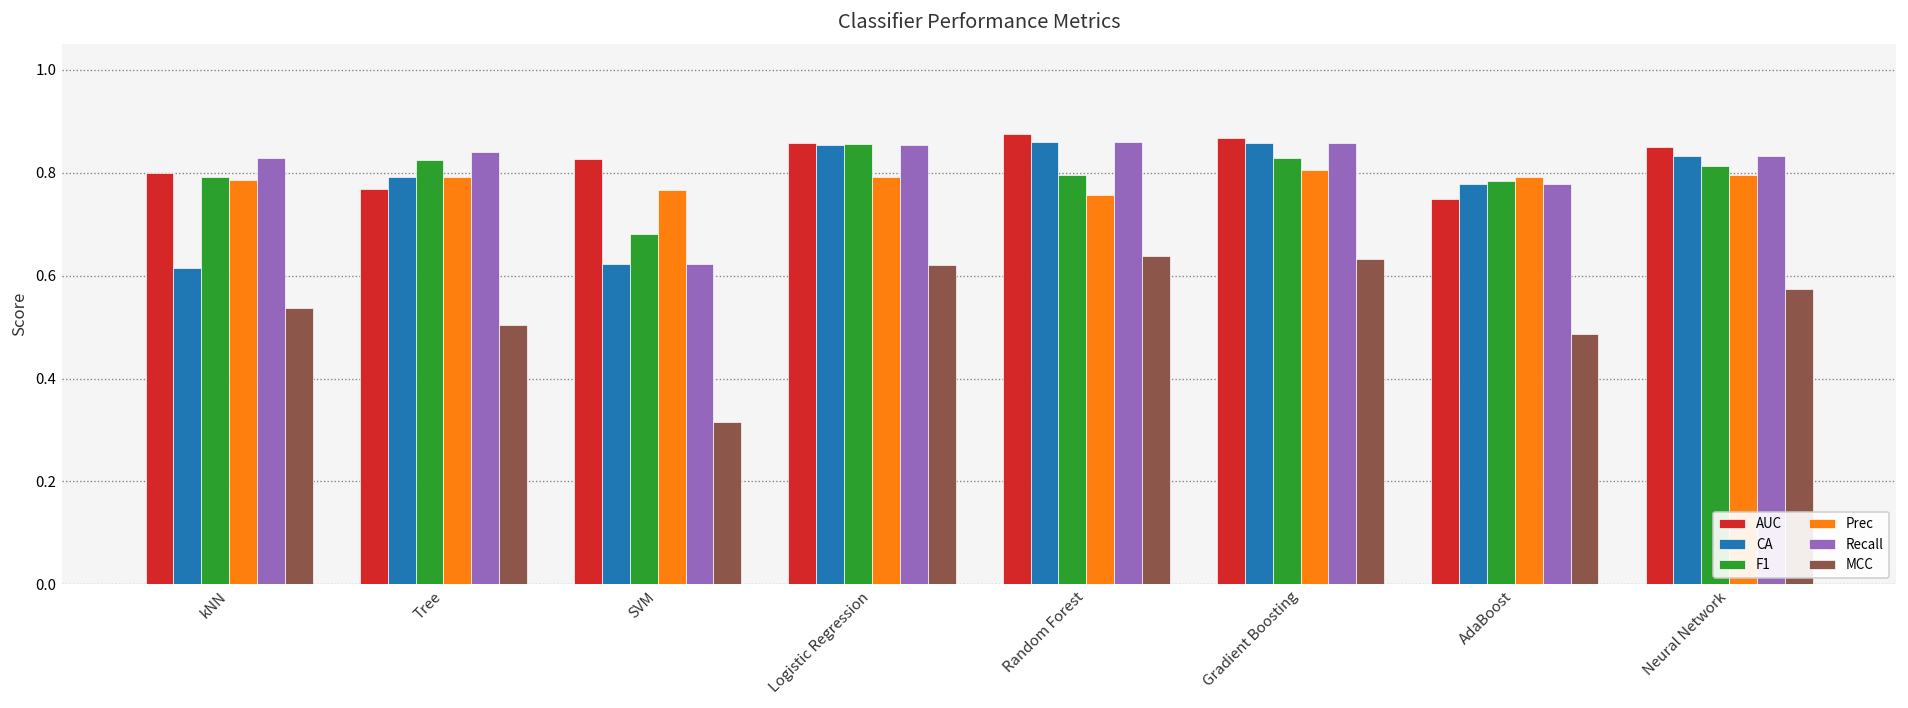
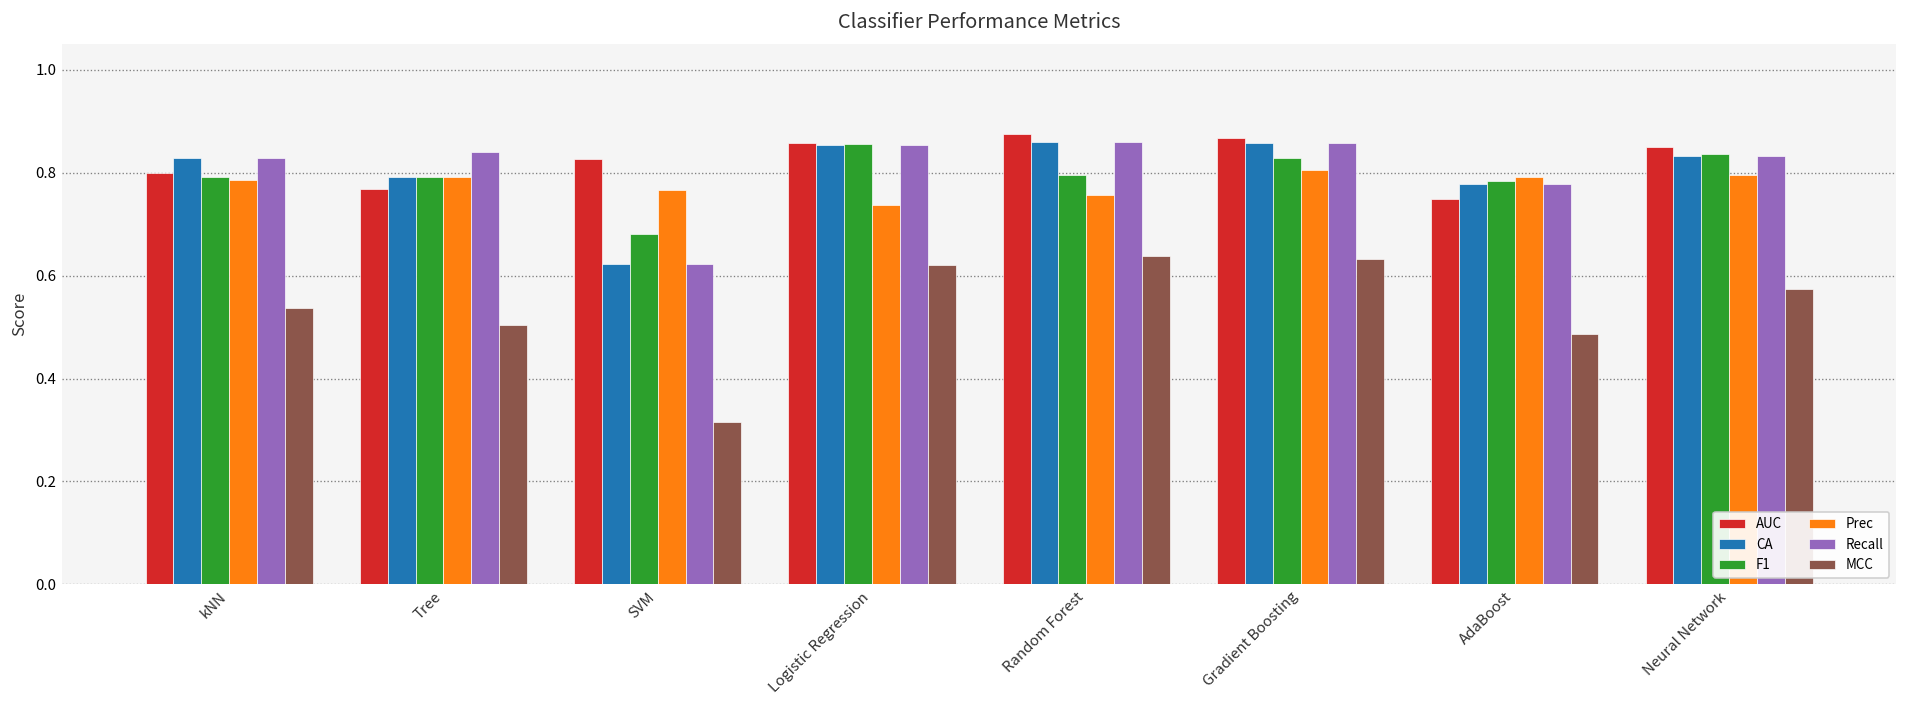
CA, kNN: 0.62 -> 0.83
F1, Tree: 0.83 -> 0.79
Prec, Logistic Regression: 0.79 -> 0.74
F1, Neural Network: 0.81 -> 0.84
